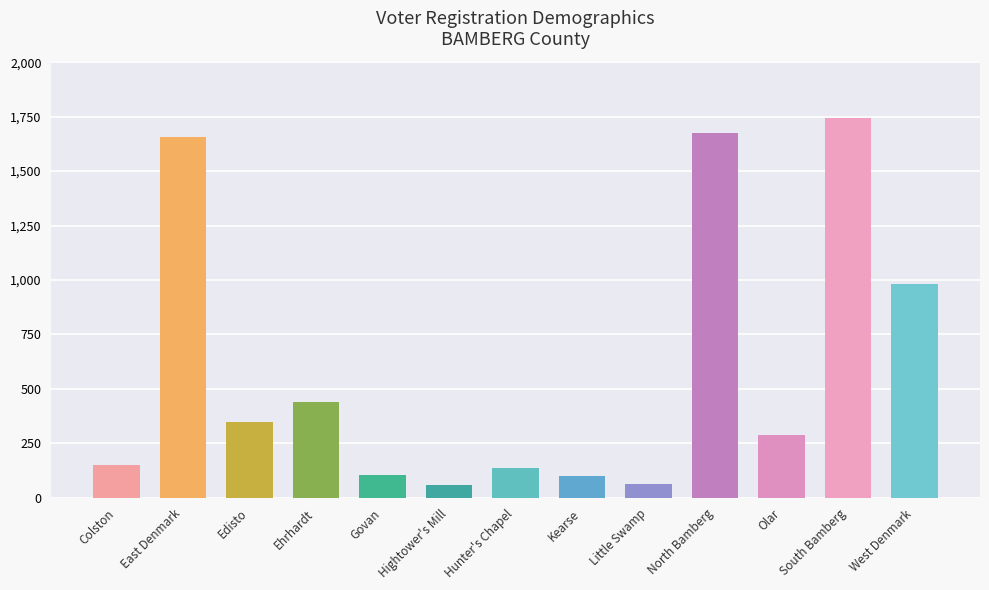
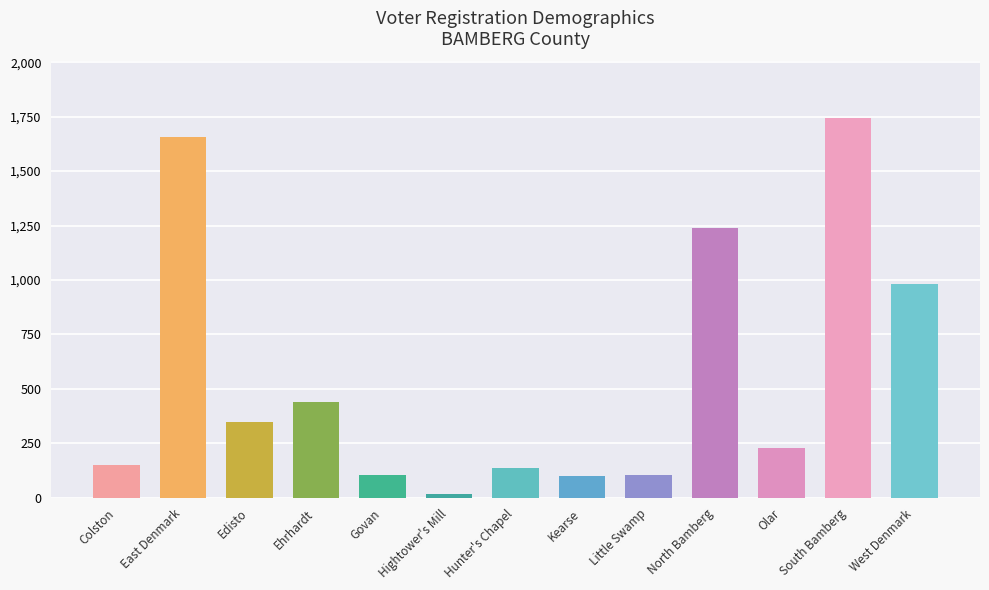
Hightower's Mill: 60 -> 20
Little Swamp: 70 -> 100
North Bamberg: 1,680 -> 1,240
Olar: 290 -> 230
